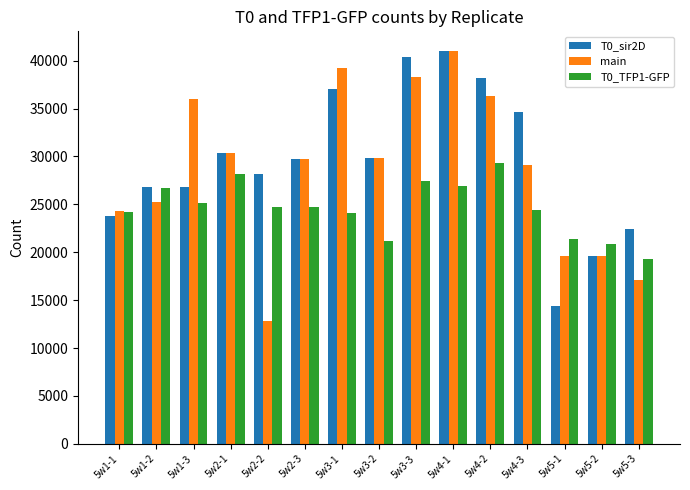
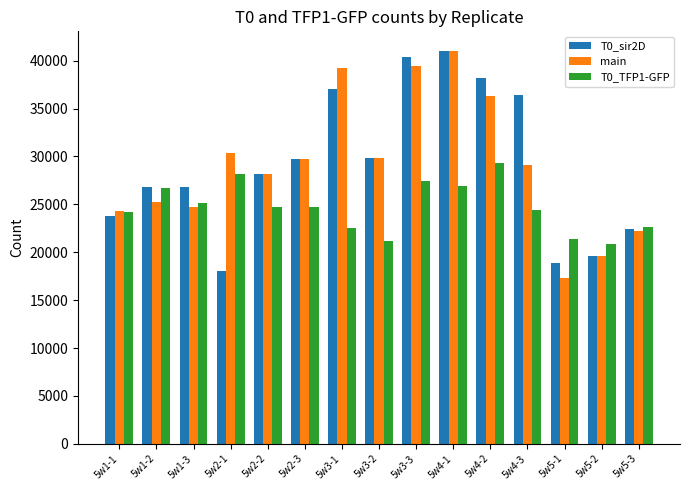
main, 5w1-3: 36000 -> 25000
T0_sir2D, 5w2-1: 30000 -> 18000
main, 5w2-2: 13000 -> 28000
T0_TFP1-GFP, 5w3-1: 24000 -> 23000
main, 5w3-3: 38000 -> 39000
T0_sir2D, 5w4-3: 35000 -> 36000
T0_sir2D, 5w5-1: 14000 -> 19000
main, 5w5-1: 20000 -> 17000
main, 5w5-3: 17000 -> 22000
T0_TFP1-GFP, 5w5-3: 19000 -> 23000
